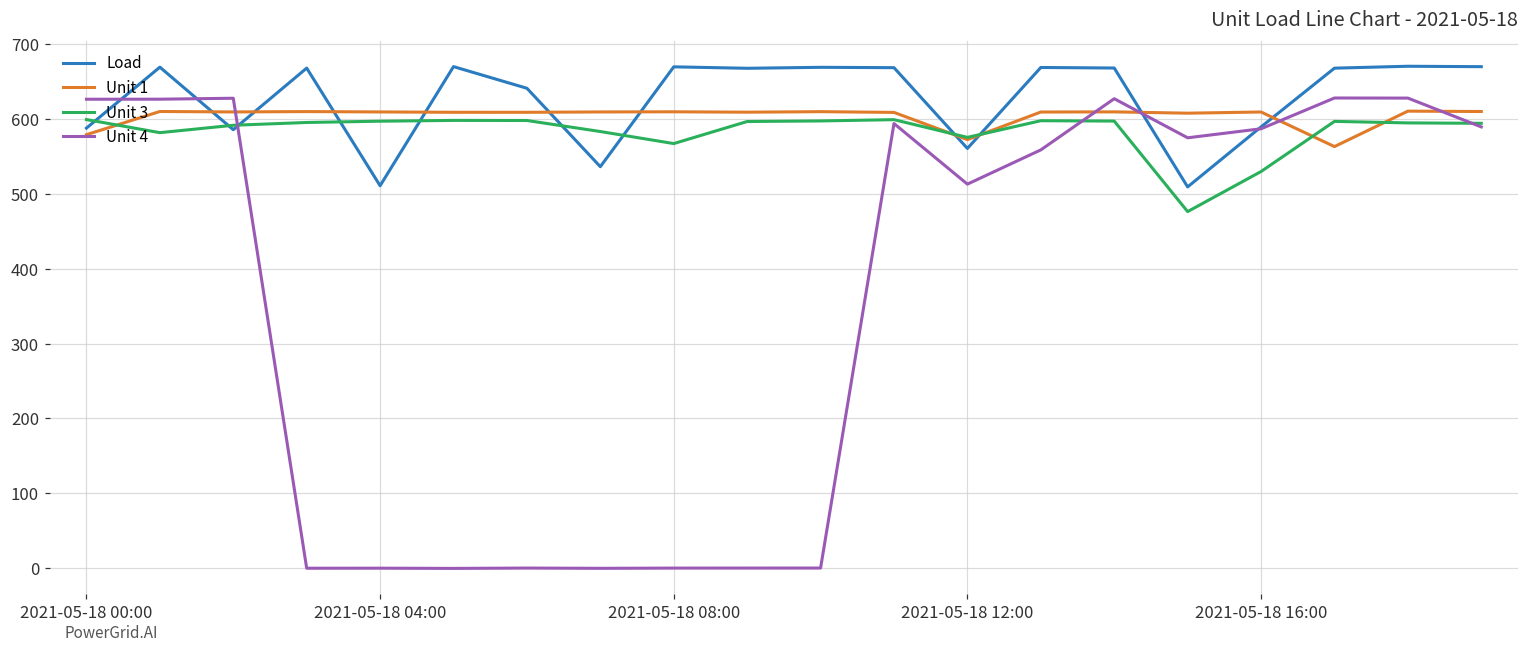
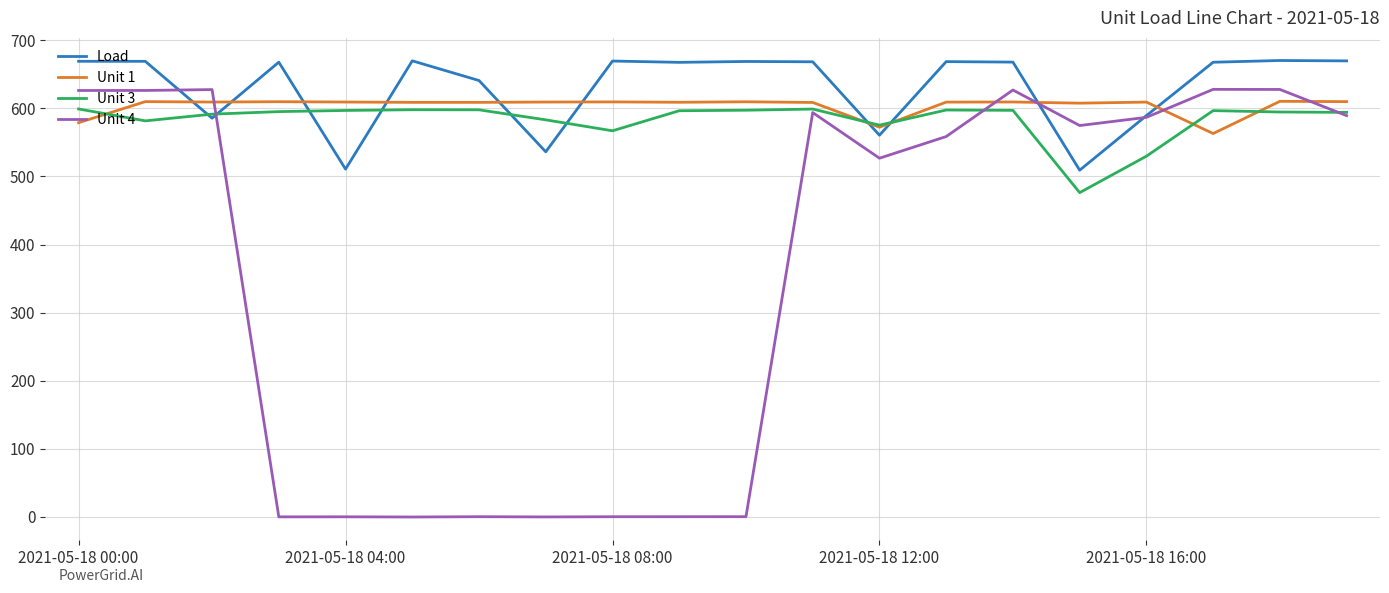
Load, 2021-05-18 00:00: 590 -> 670
Unit 4, 2021-05-18 12:00: 510 -> 530
